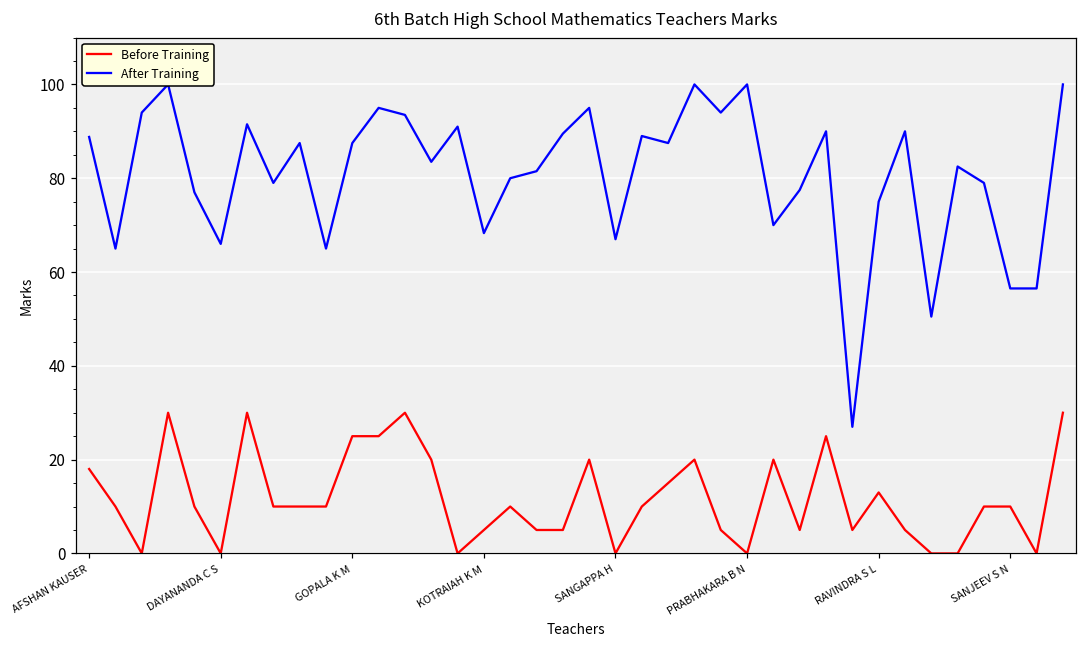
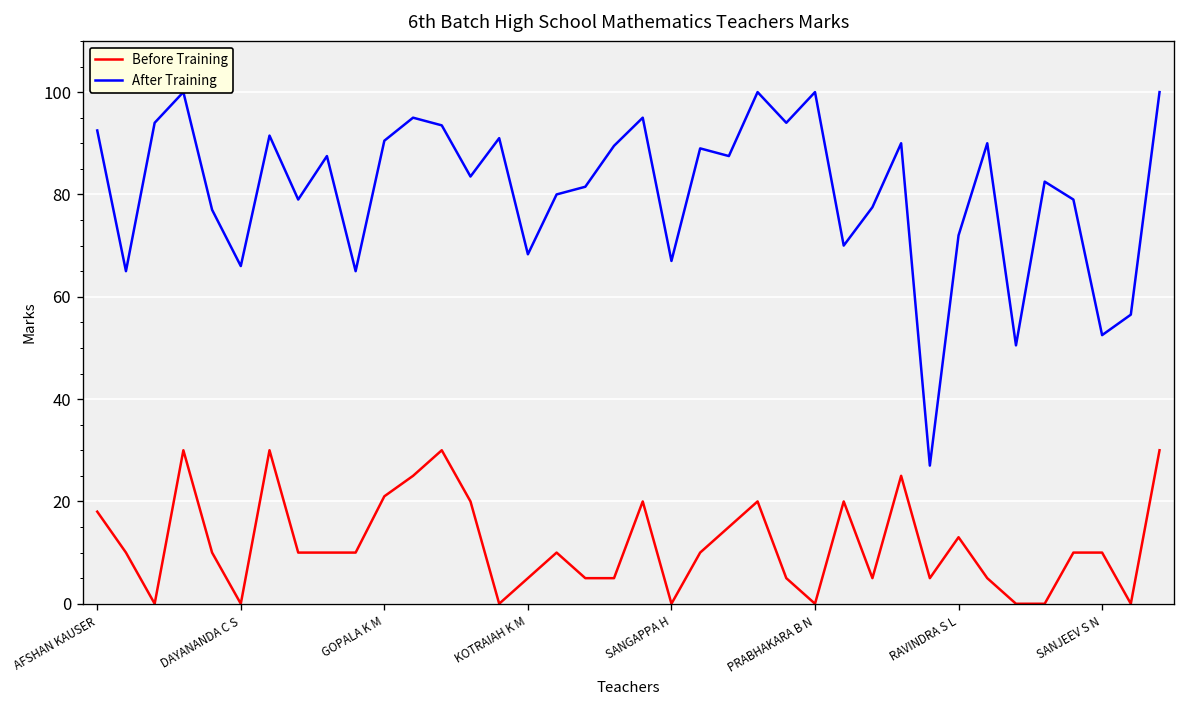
After Training, AFSHAN KAUSER: 89 -> 93
Before Training, GOPALA K M: 25 -> 21
After Training, GOPALA K M: 88 -> 91
After Training, RAVINDRA S L: 75 -> 72
After Training, SANJEEV S N: 57 -> 53
